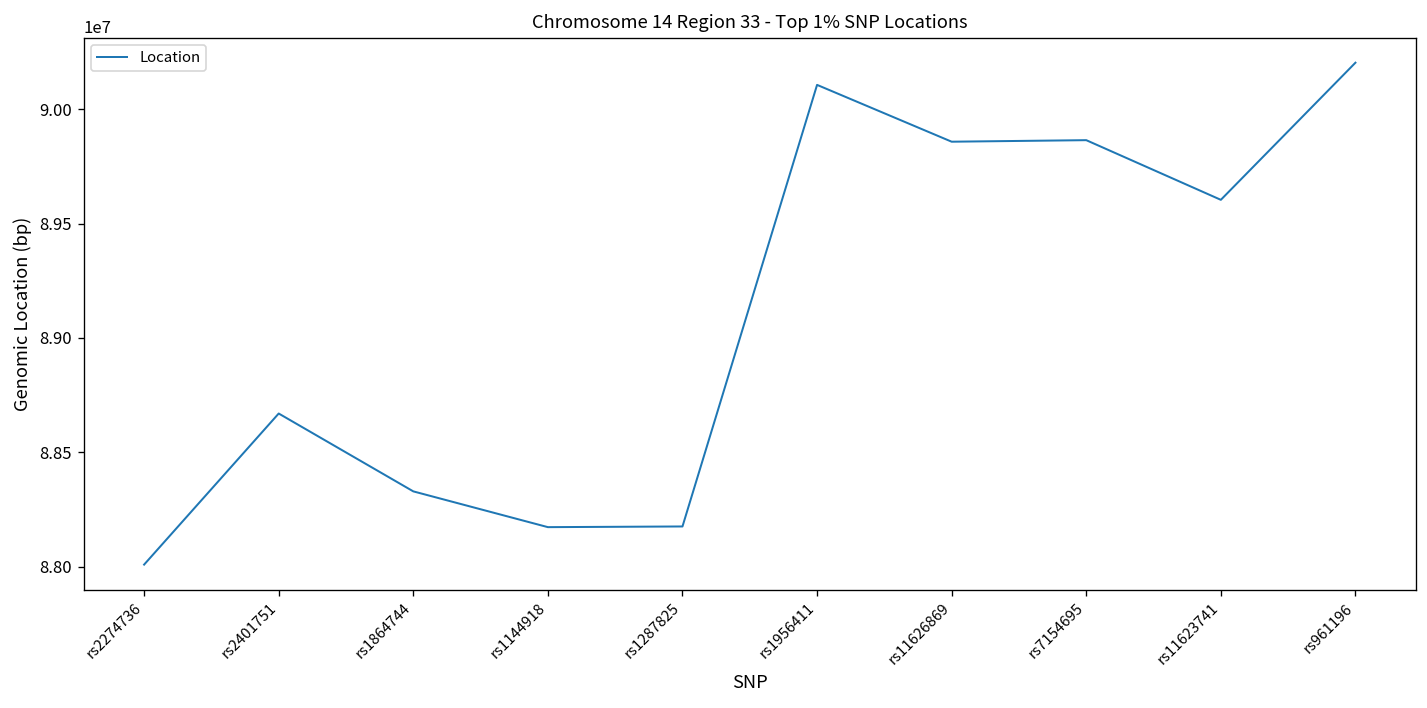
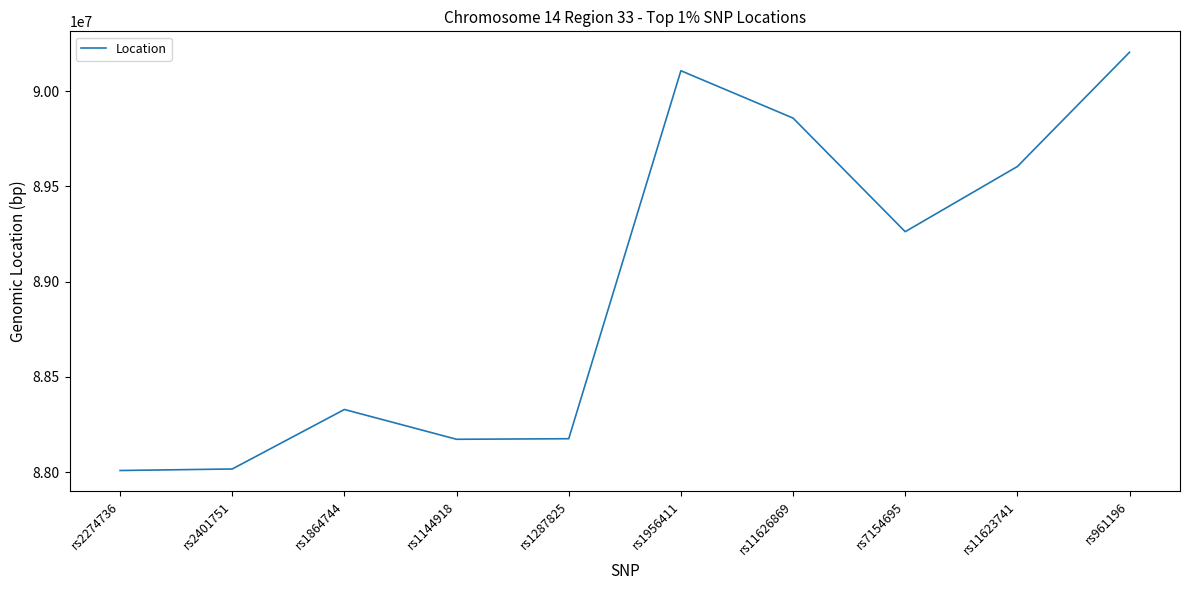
rs2401751: 88670000 -> 88020000
rs7154695: 89870000 -> 89260000
